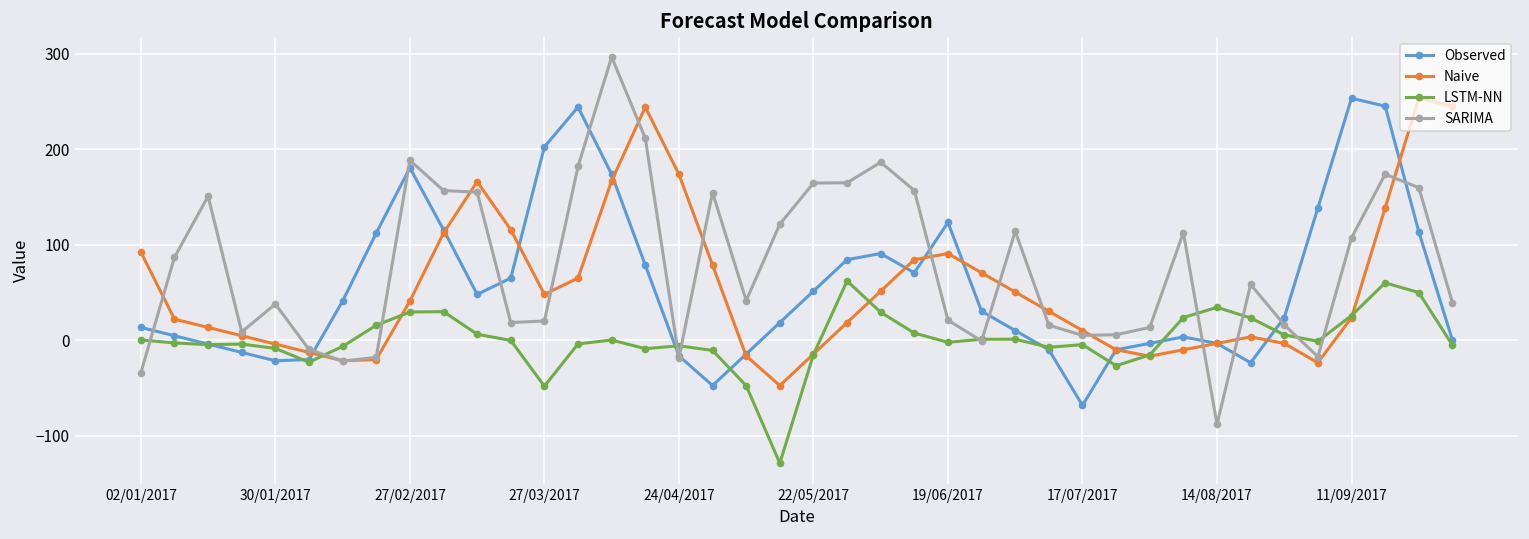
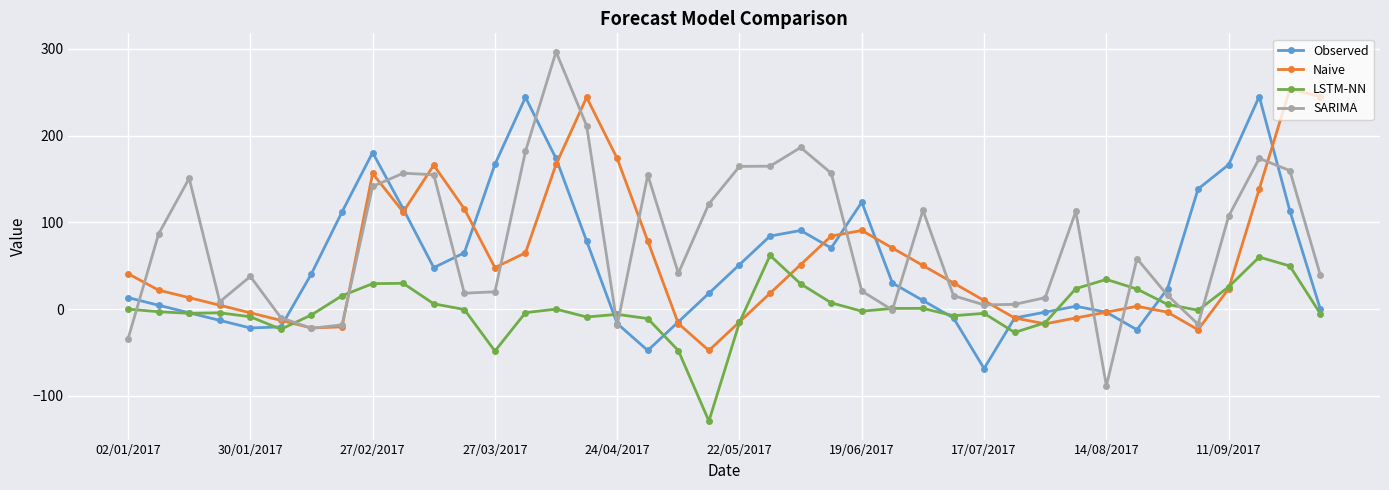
Naive, 02/01/2017: 90 -> 40
Naive, 27/02/2017: 40 -> 160
SARIMA, 27/02/2017: 190 -> 140
Observed, 27/03/2017: 200 -> 170
Observed, 11/09/2017: 250 -> 170
